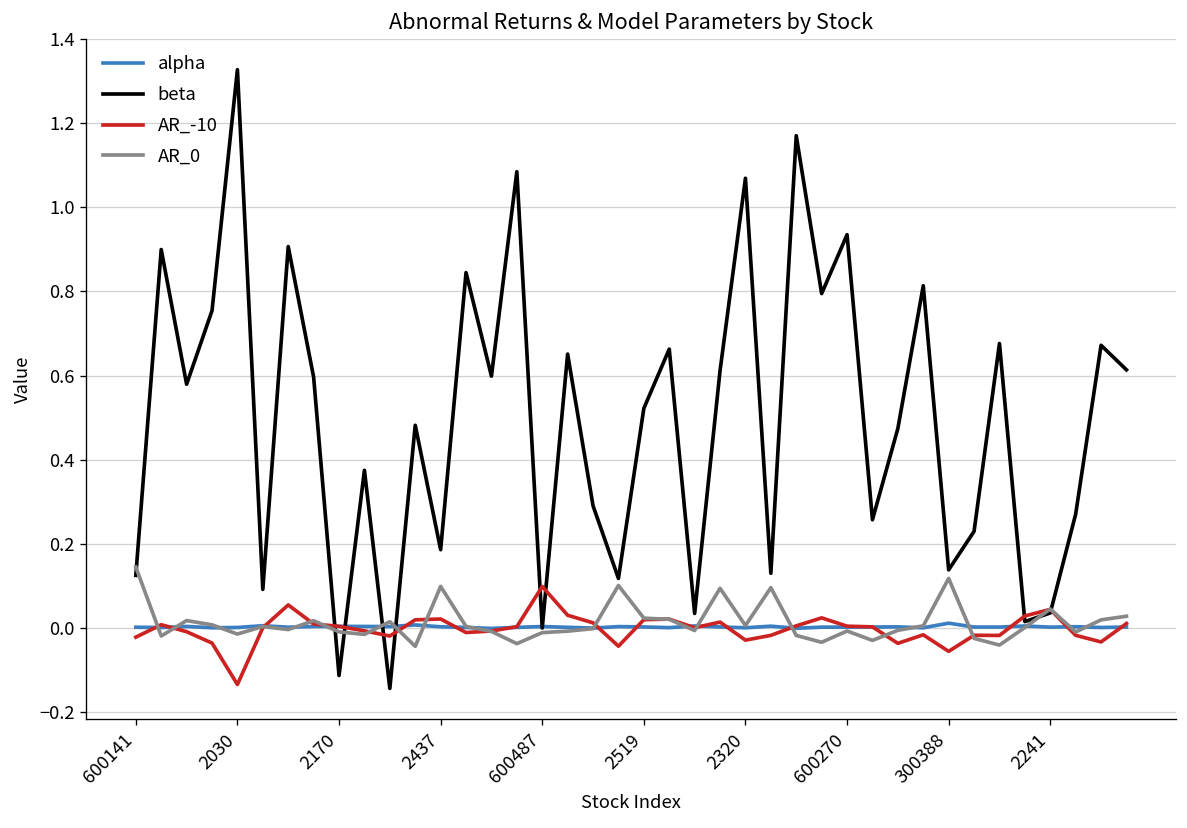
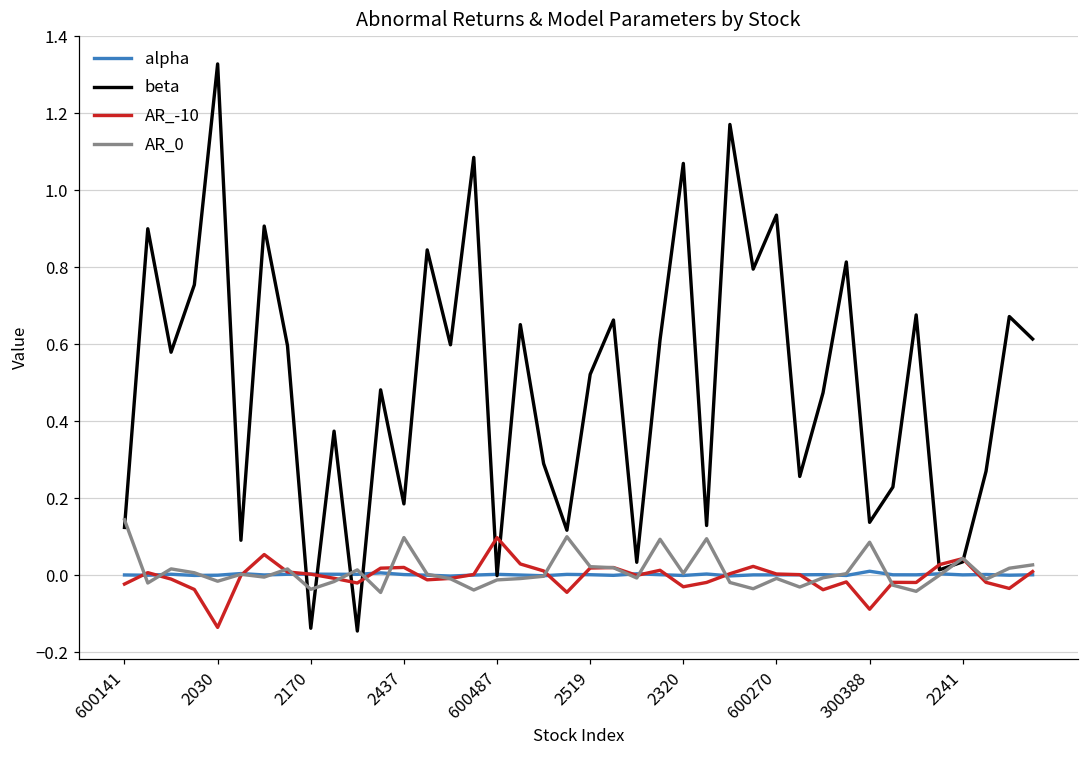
beta, 2170: -0.11 -> -0.14
AR_0, 2170: -0.01 -> -0.04
AR_-10, 300388: -0.06 -> -0.09
AR_0, 300388: 0.12 -> 0.09
